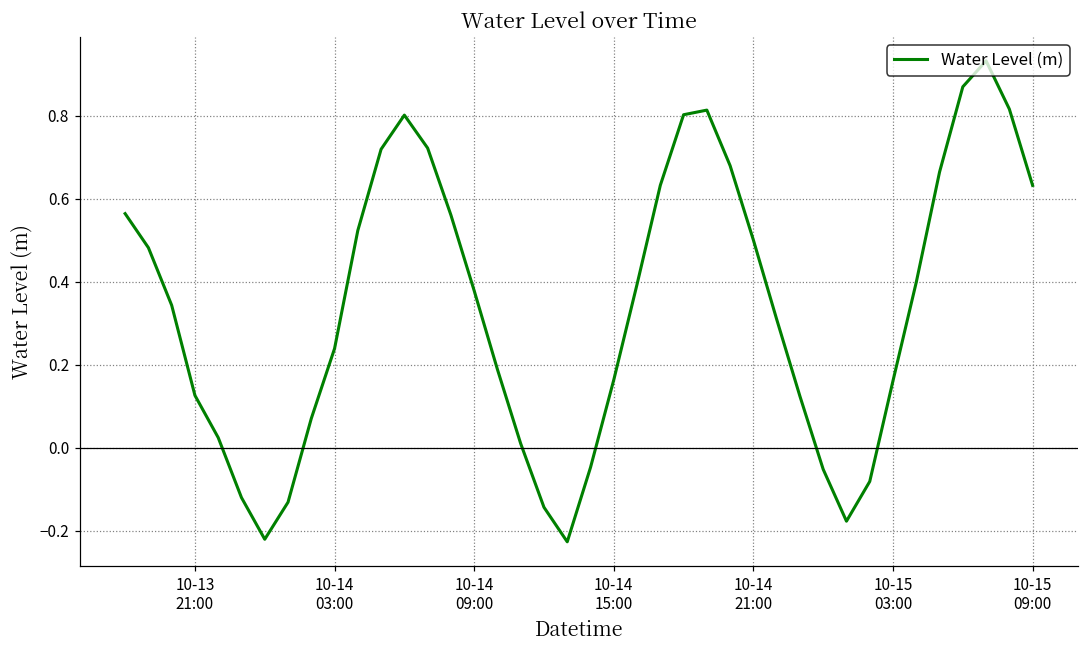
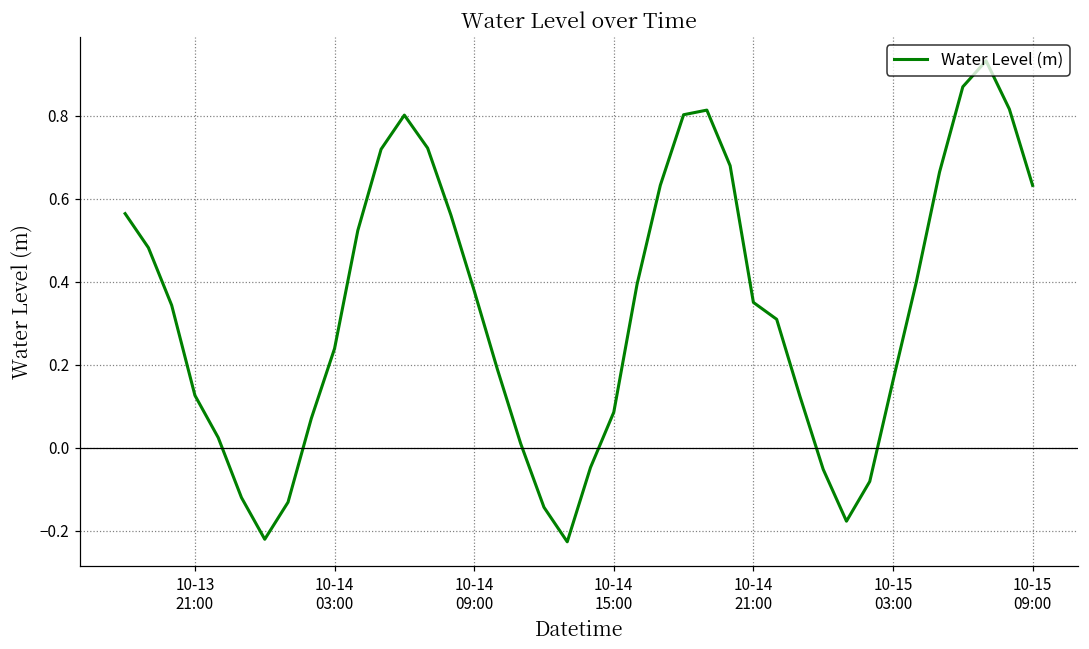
10-14 15:00: 0.16 -> 0.09
10-14 21:00: 0.50 -> 0.35
